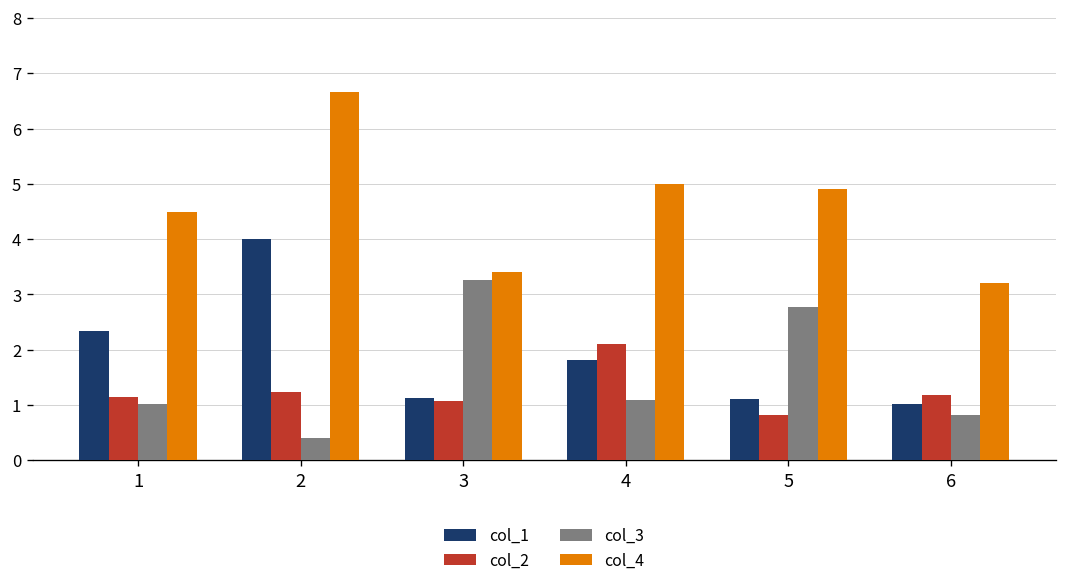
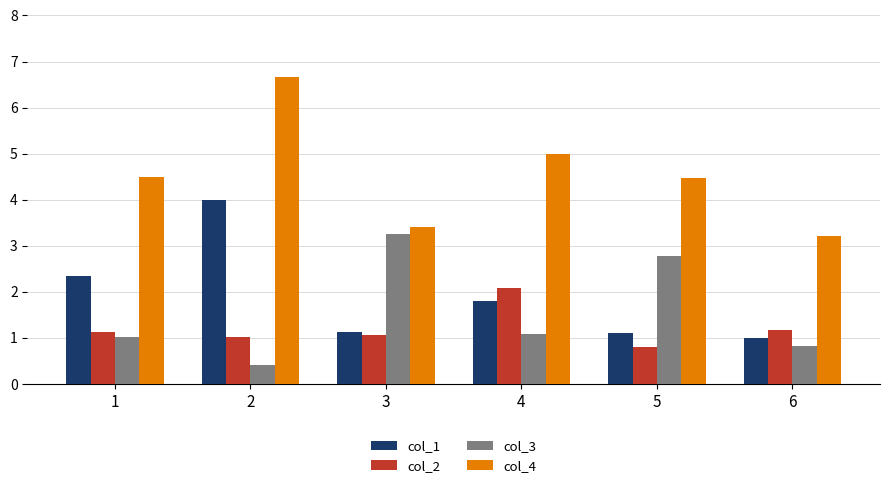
col_2, 2: 1.2 -> 1.0
col_4, 5: 4.9 -> 4.5
